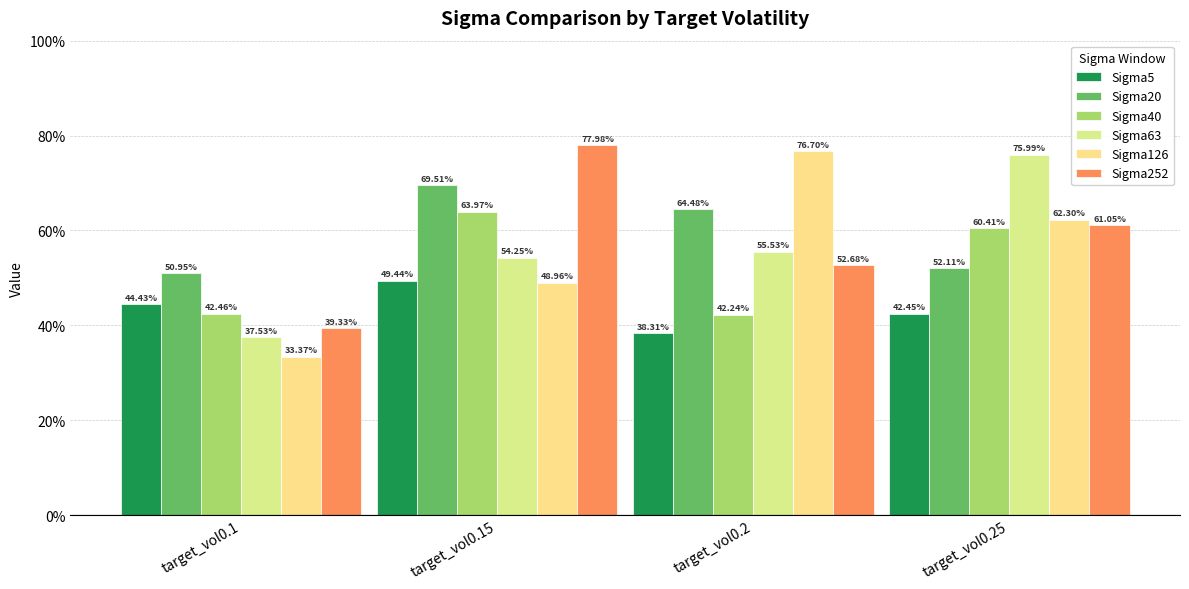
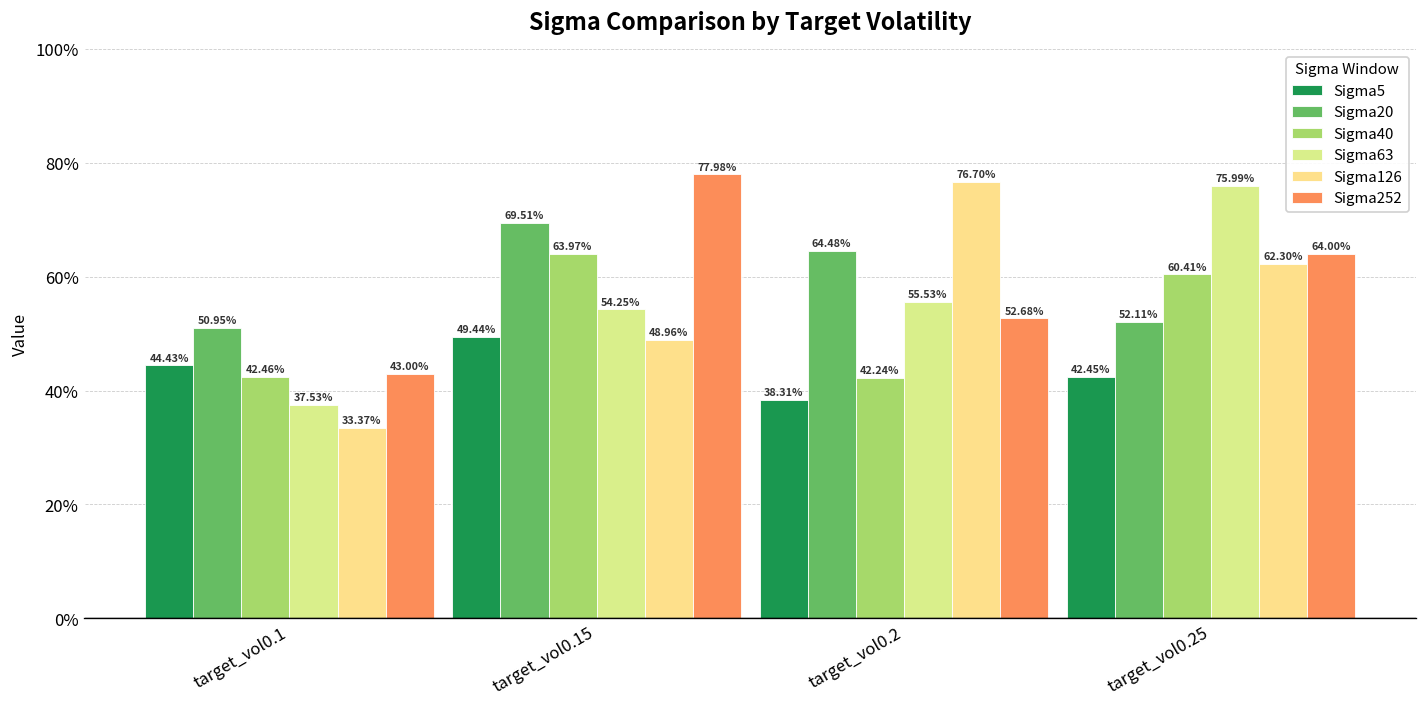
Sigma252, target_vol0.1: 39.33% -> 43.00%
Sigma252, target_vol0.25: 61.05% -> 64.00%
